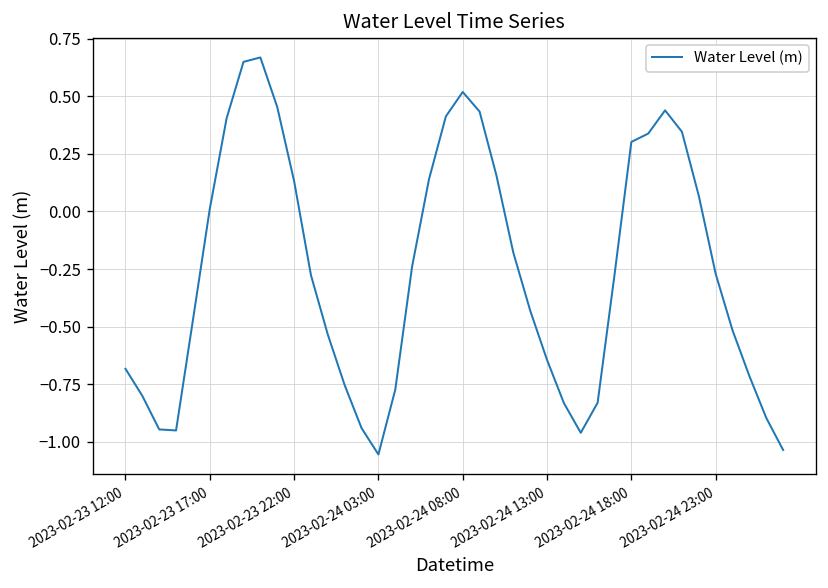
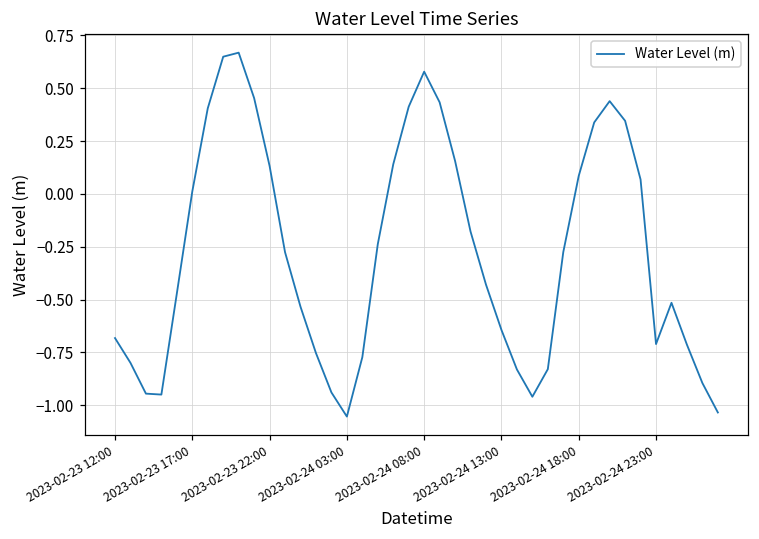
2023-02-24 08:00: 0.52 -> 0.58
2023-02-24 18:00: 0.30 -> 0.09
2023-02-24 23:00: -0.27 -> -0.71
